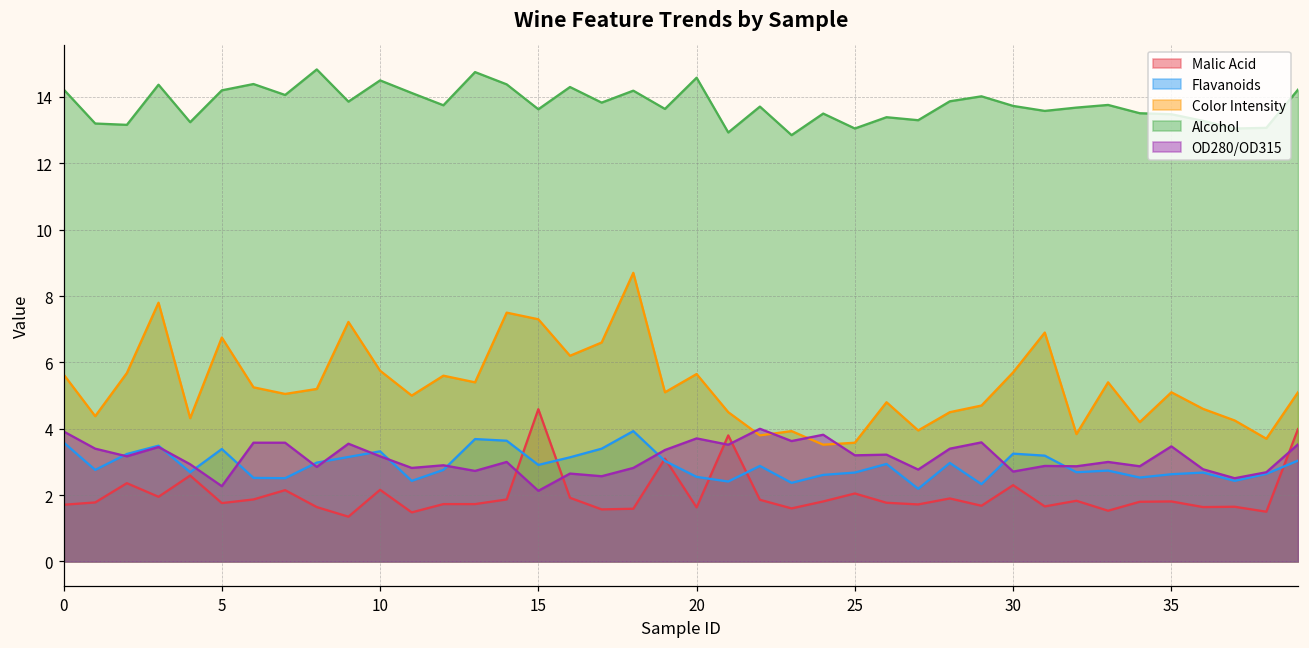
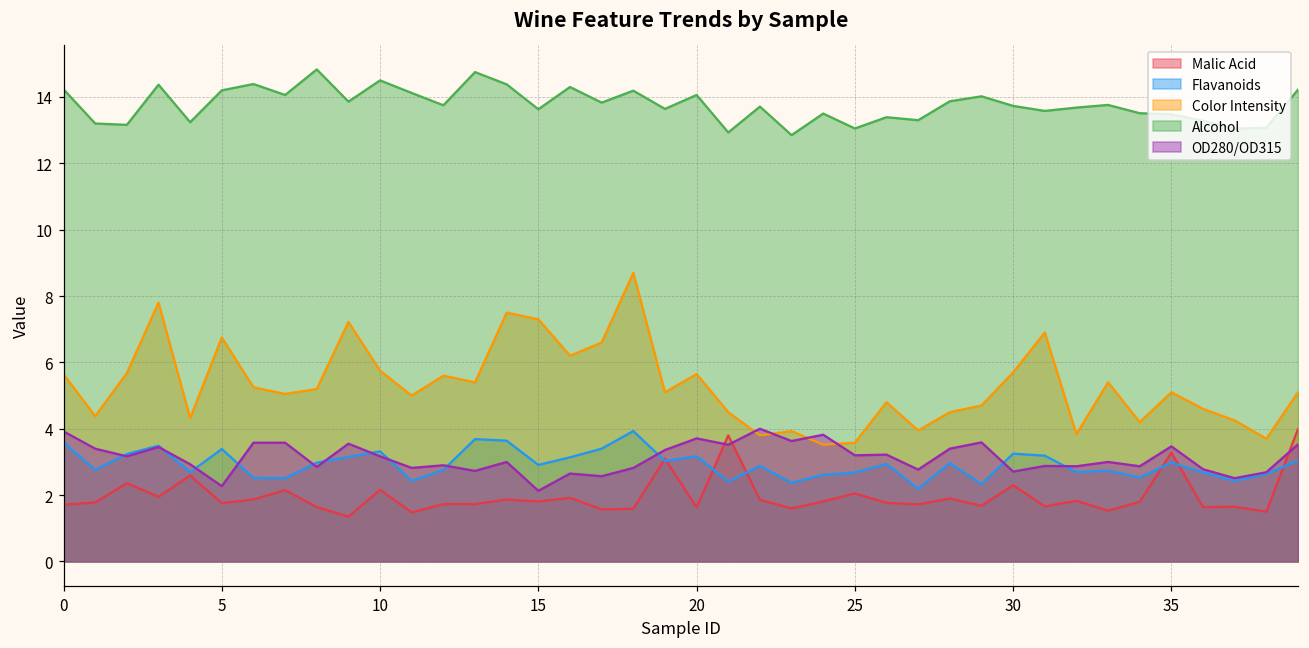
Malic Acid, 15: 4.6 -> 1.8
Flavanoids, 20: 2.6 -> 3.2
Alcohol, 20: 14.6 -> 14.1
Malic Acid, 35: 1.8 -> 3.3
Flavanoids, 35: 2.6 -> 3.0
